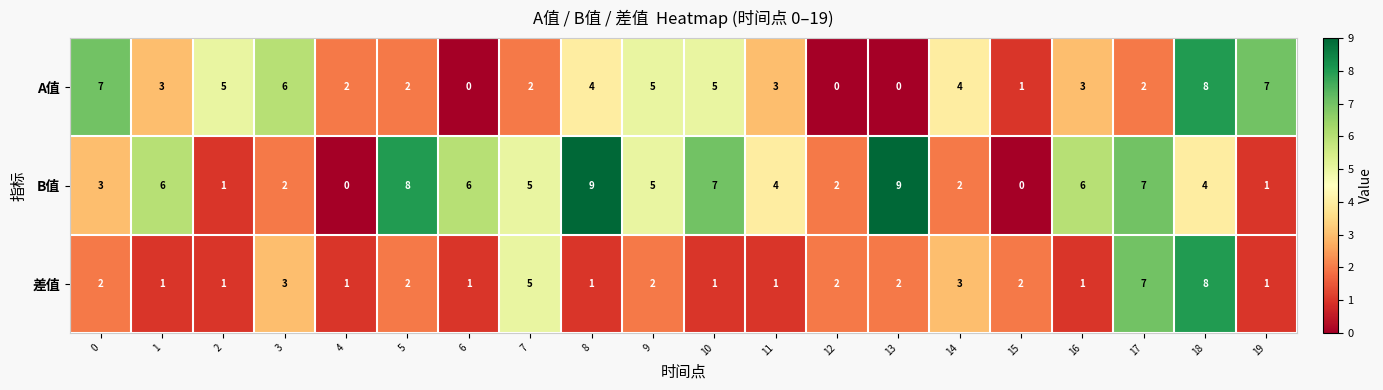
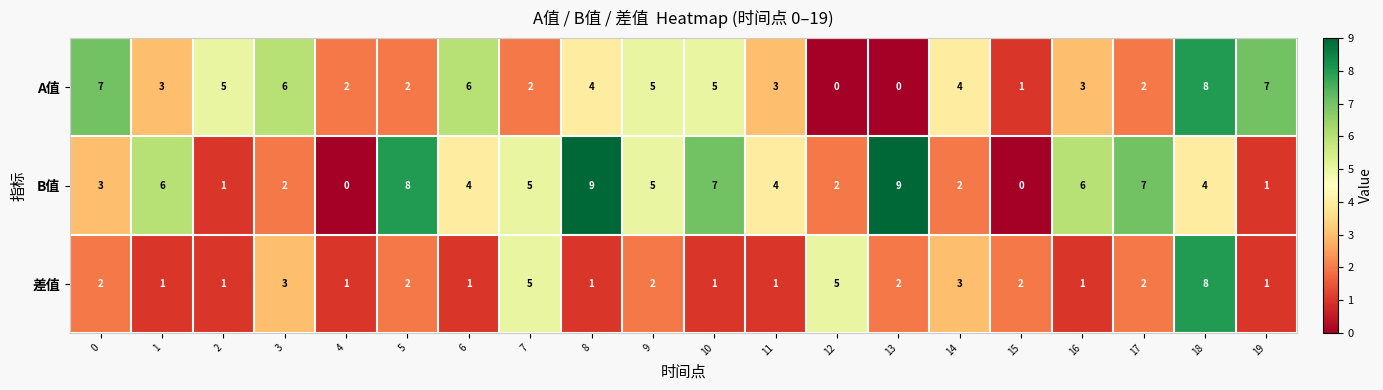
A值, 6: 0 -> 6
B值, 6: 6 -> 4
差值, 12: 2 -> 5
差值, 17: 7 -> 2
